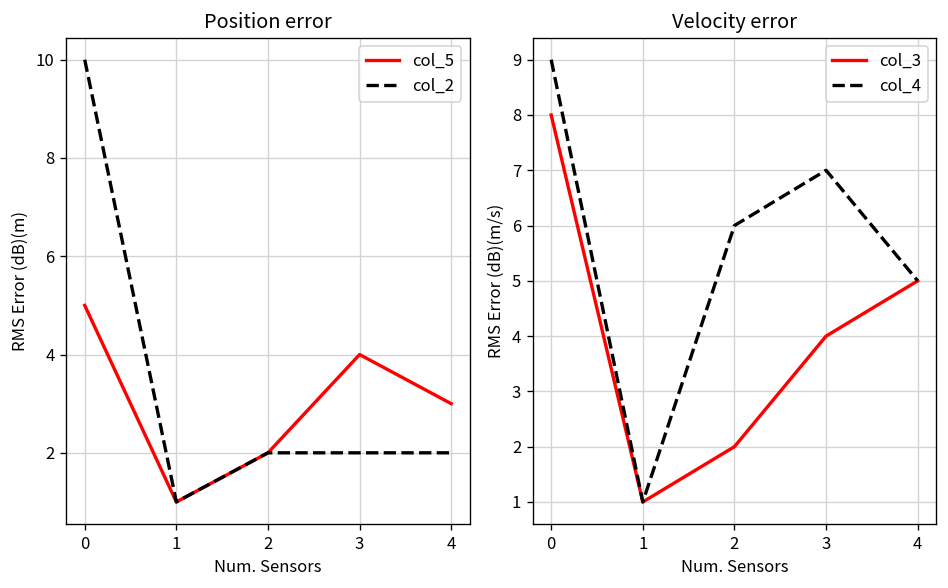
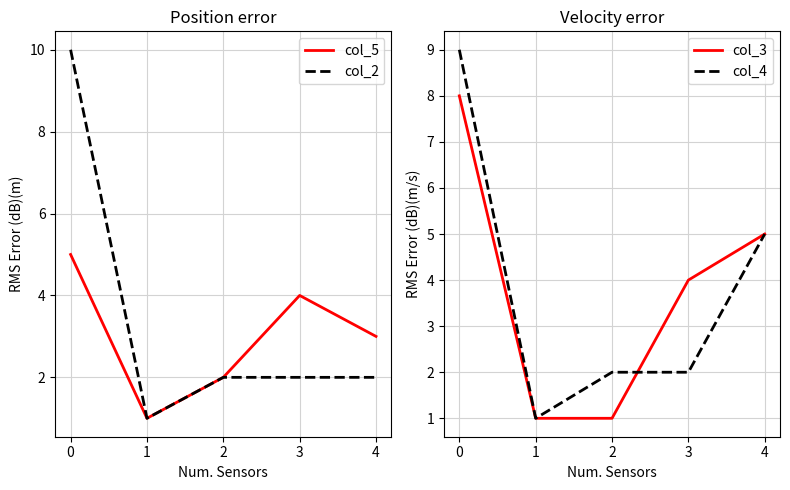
Velocity error, col_3, 2: 2 -> 1
Velocity error, col_4, 2: 6 -> 2
Velocity error, col_4, 3: 7 -> 2
